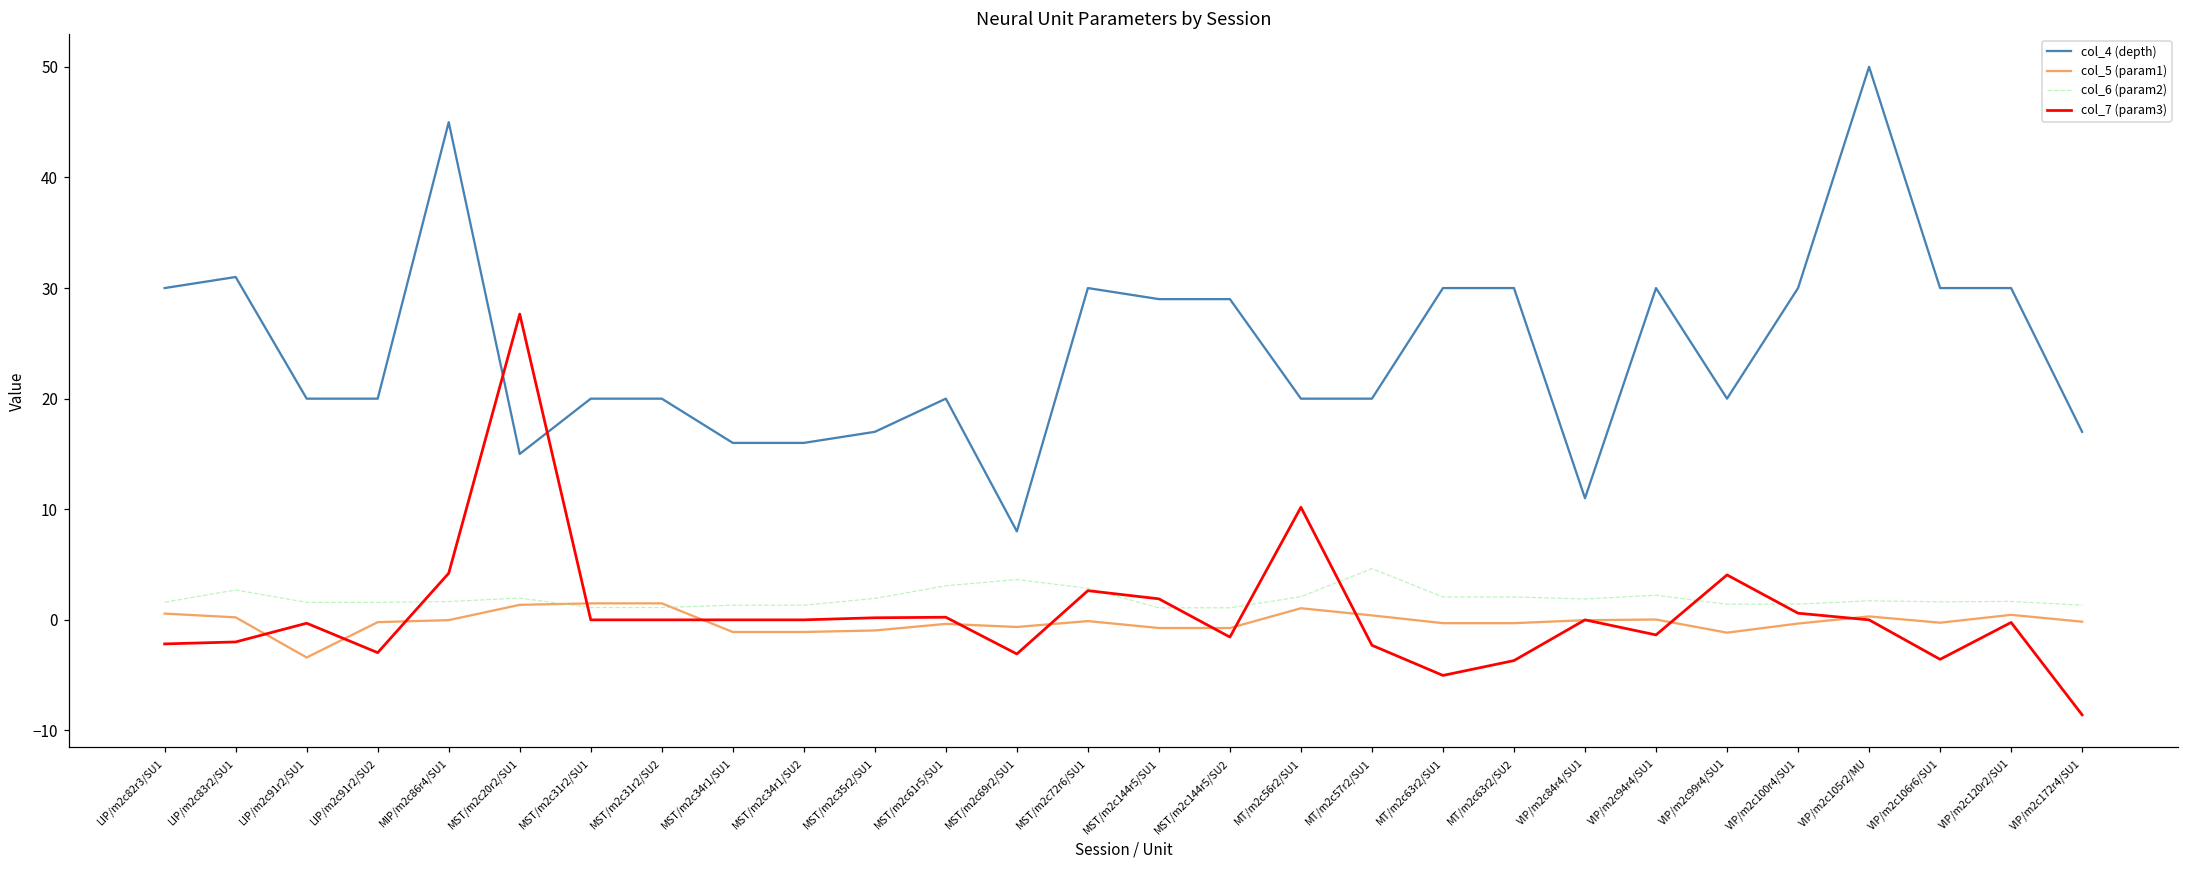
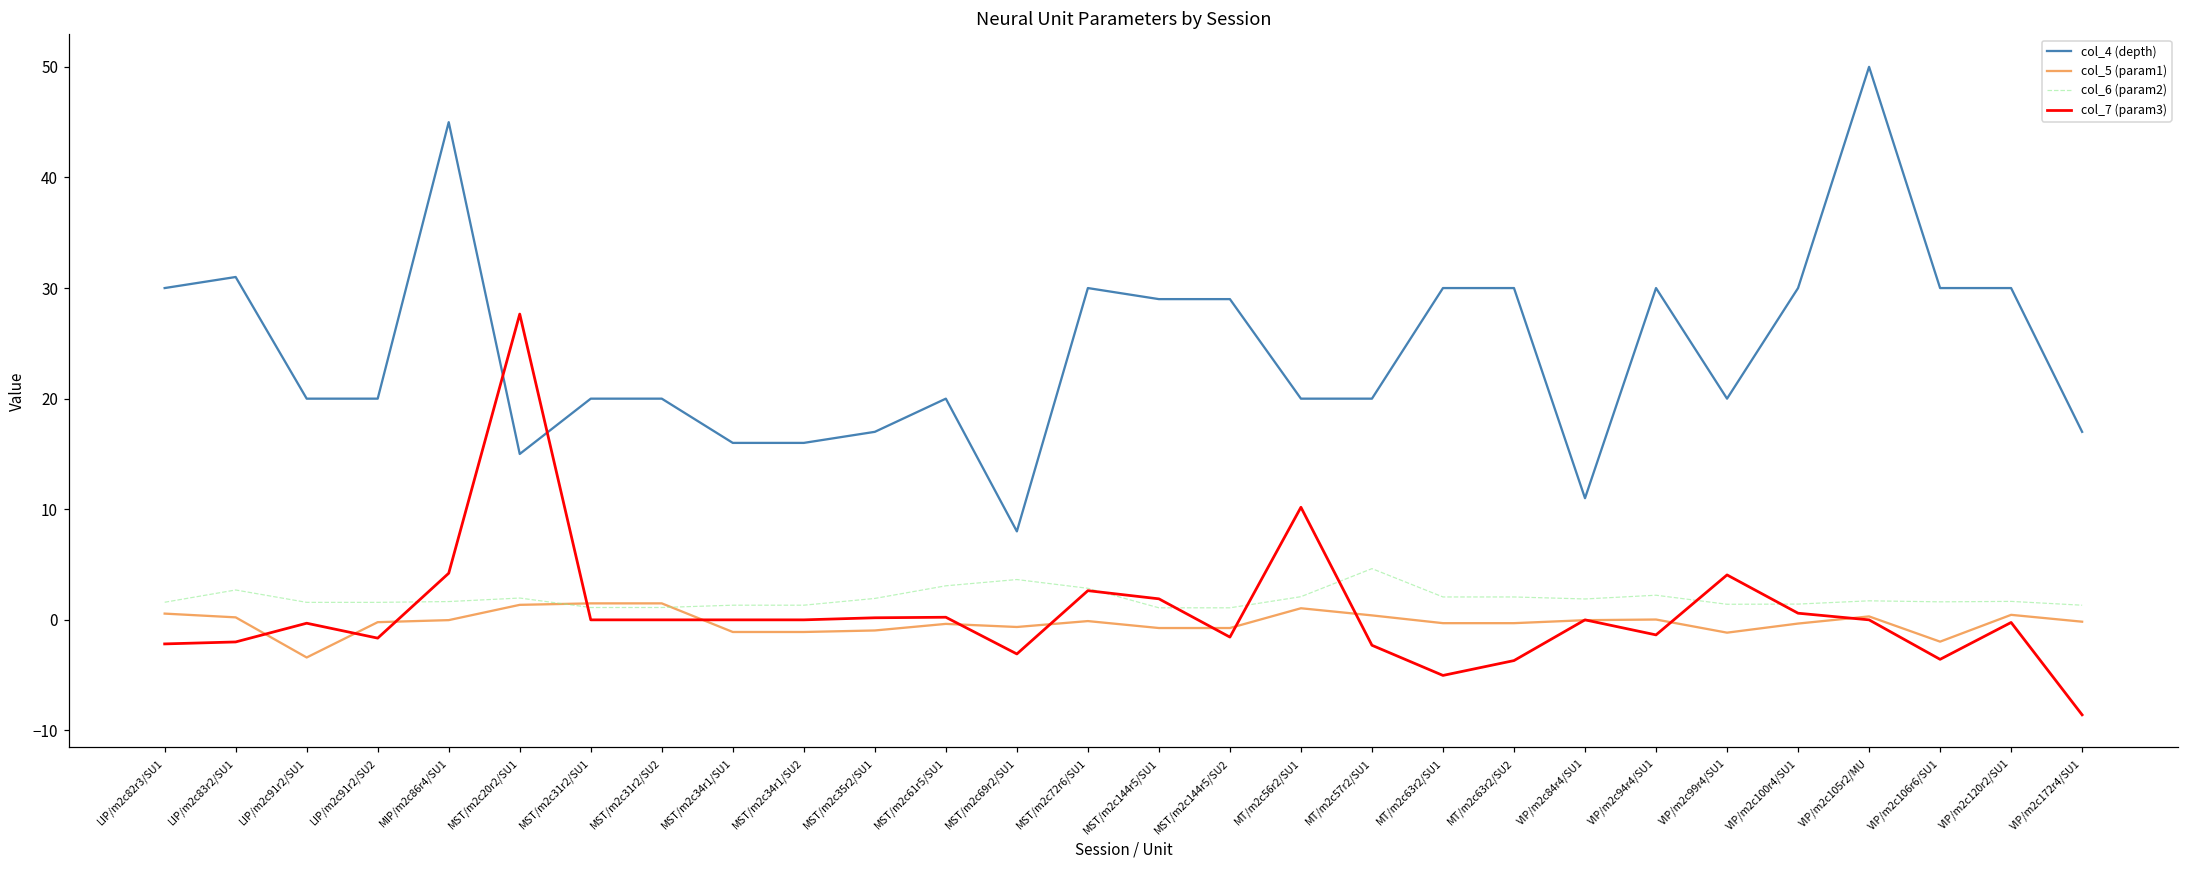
col_7 (param3), LIP/m2c91r2/SU2: -3.0 -> -1.7
col_5 (param1), VIP/m2c106r6/SU1: -0.3 -> -2.0
